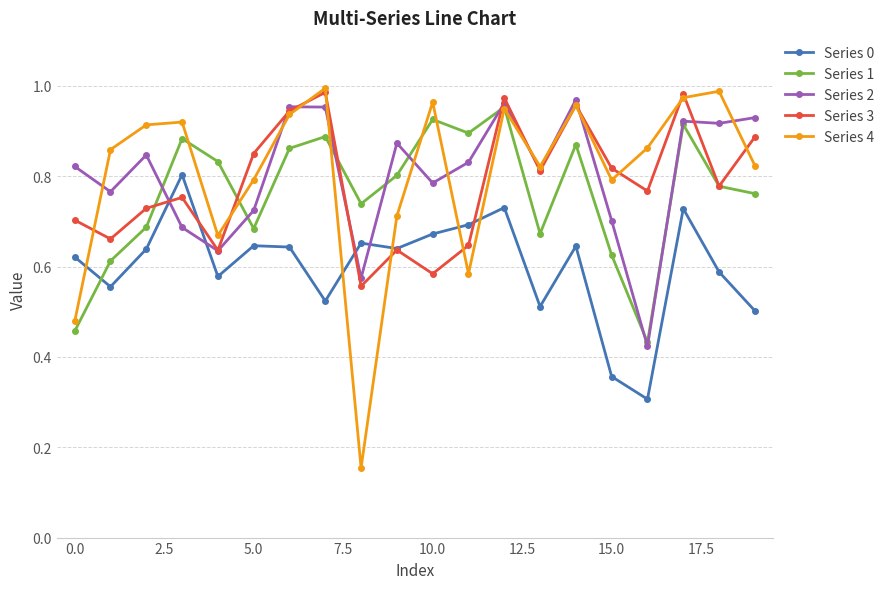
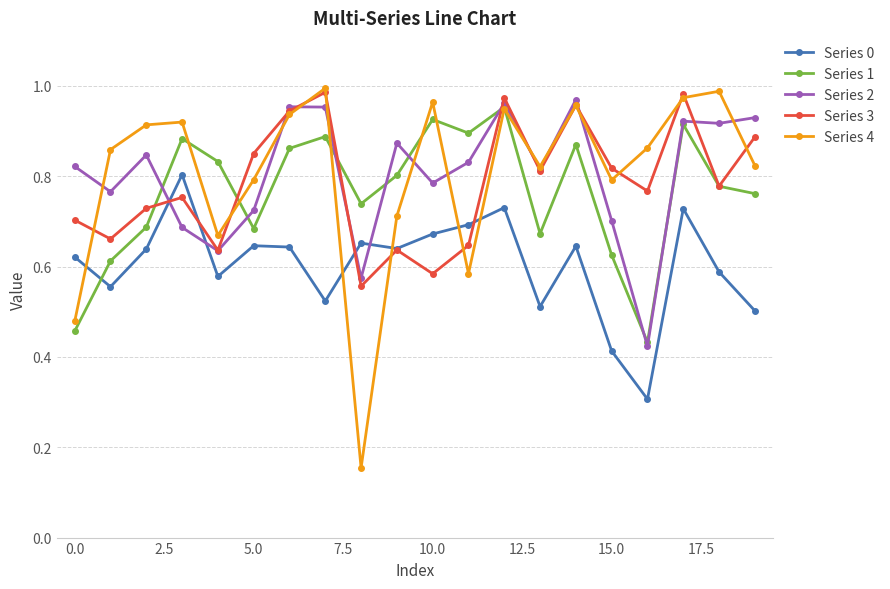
Series 0, 15.0: 0.36 -> 0.41
